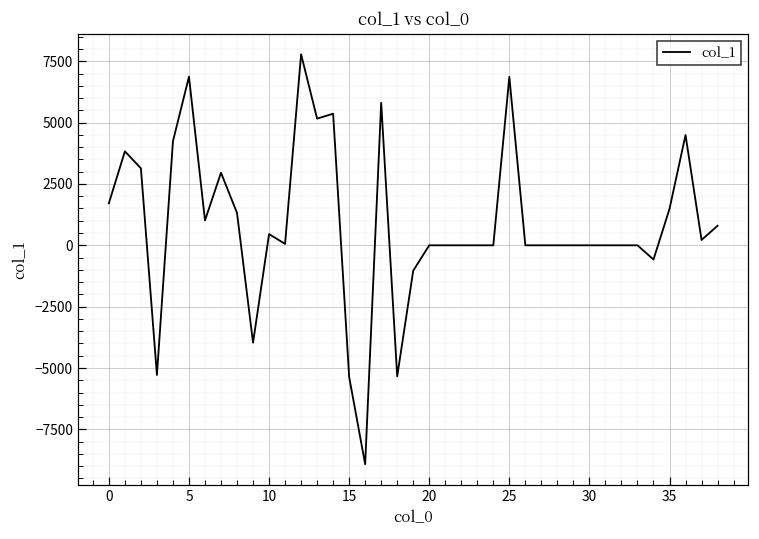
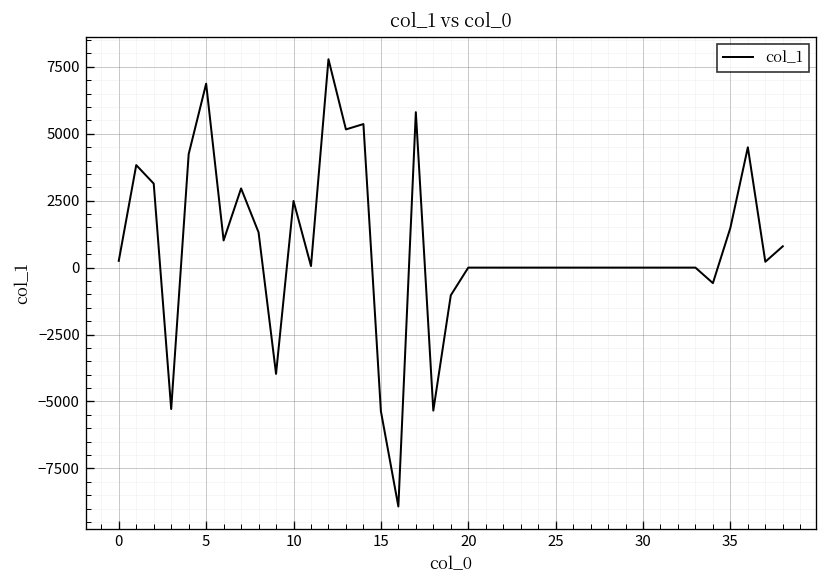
0: 1700 -> 300
10: 500 -> 2500
25: 6900 -> 0
